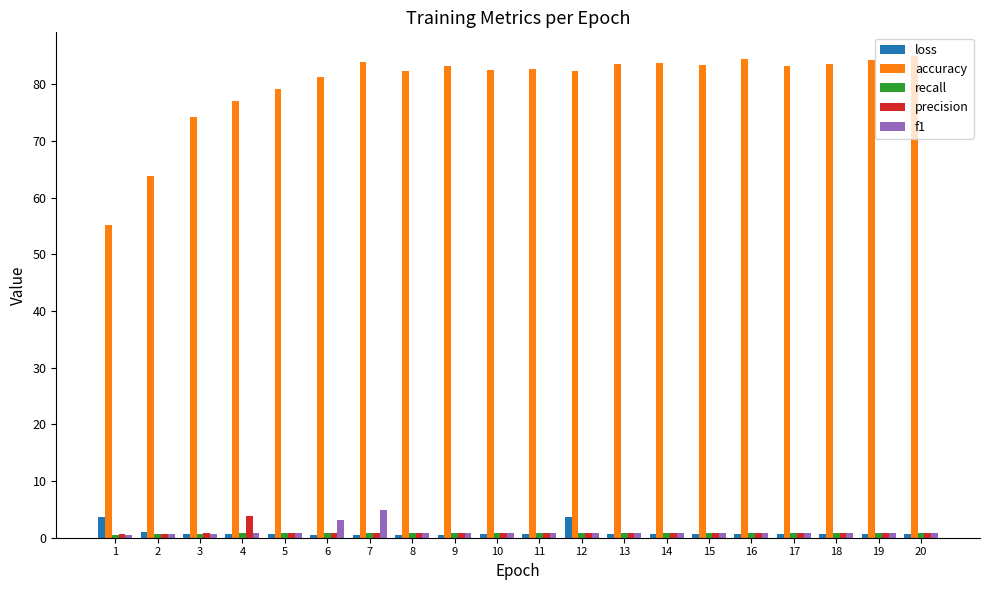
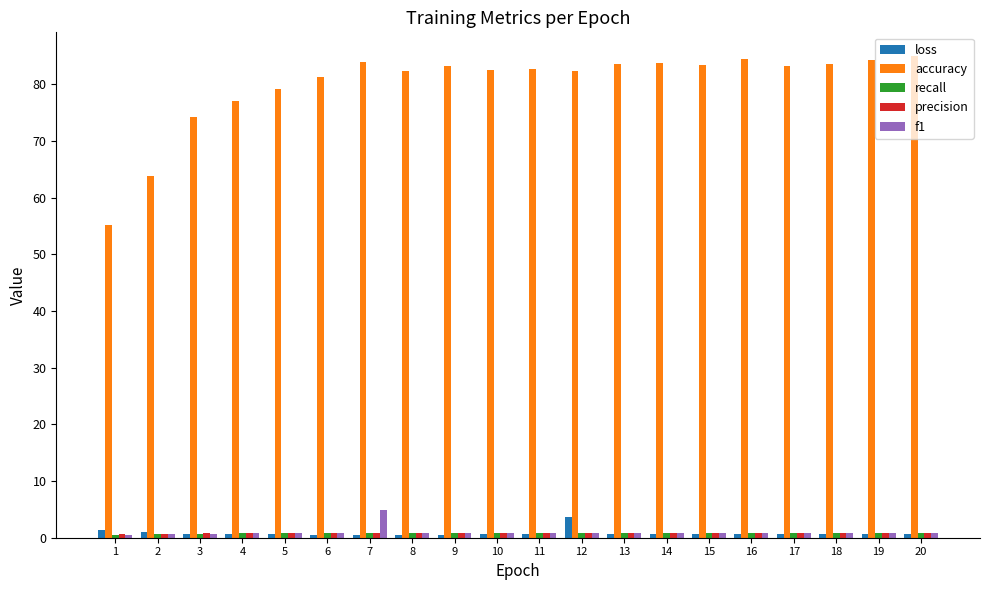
loss, 1: 4 -> 1
precision, 4: 4 -> 1
f1, 6: 3 -> 1
